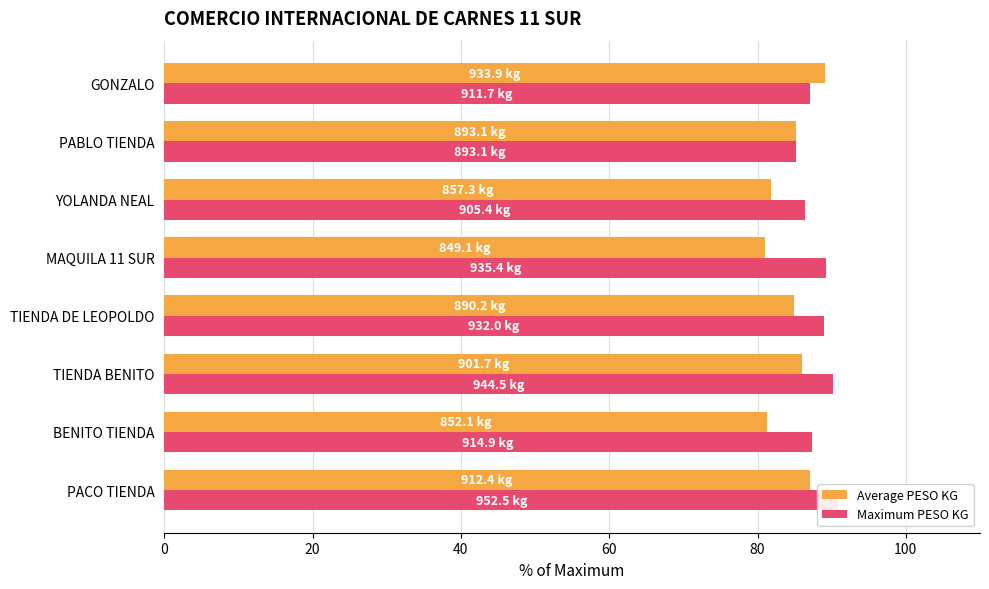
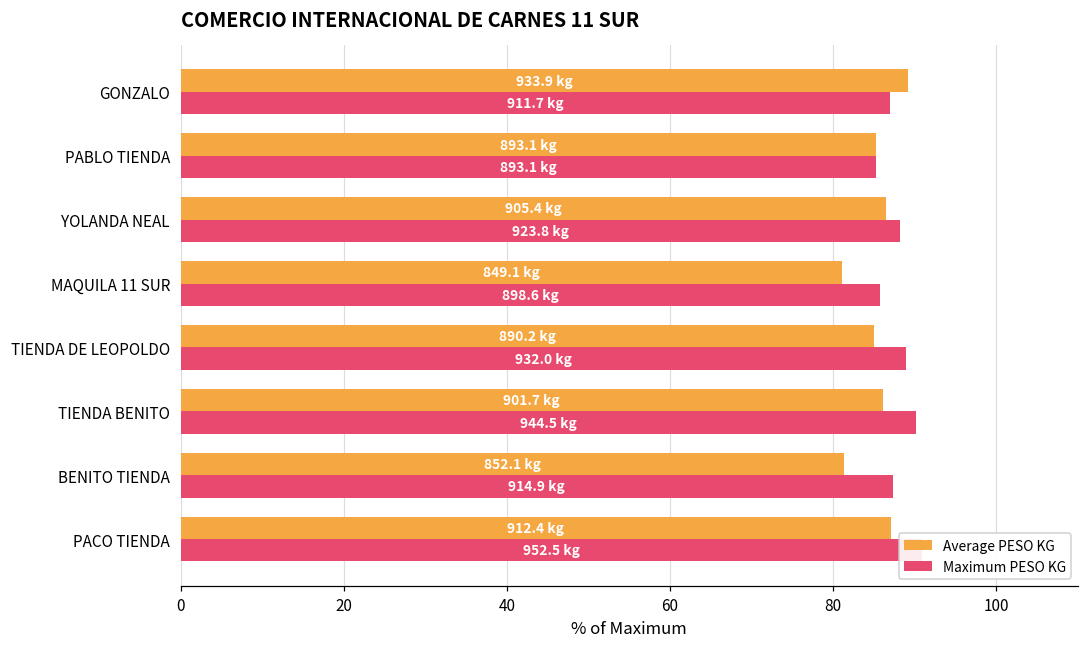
Average PESO KG, YOLANDA NEAL: 857.3 -> 905.4
Maximum PESO KG, YOLANDA NEAL: 905.4 -> 923.8
Maximum PESO KG, MAQUILA 11 SUR: 935.4 -> 898.6
